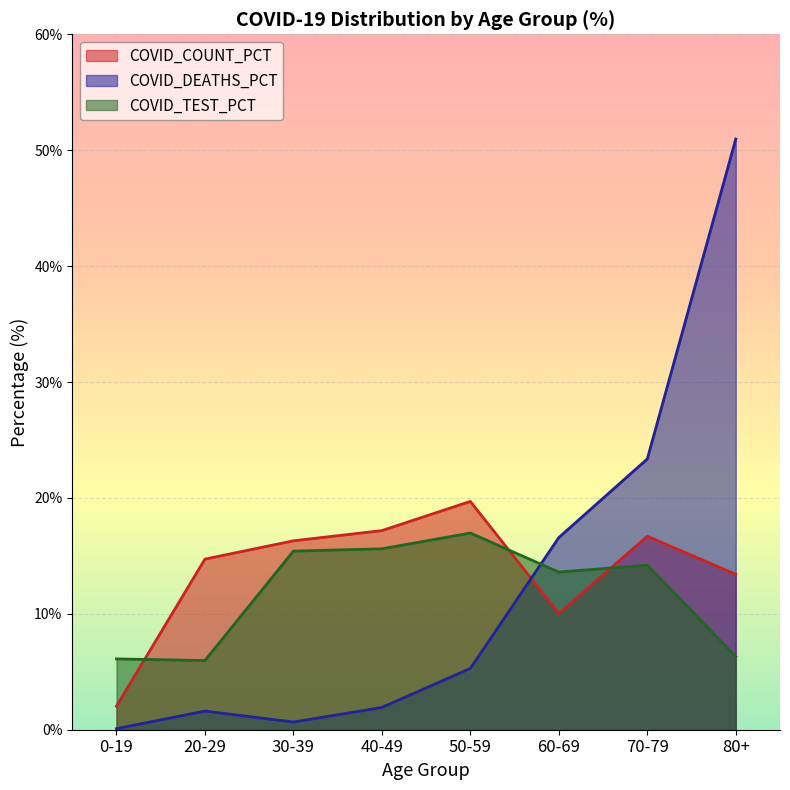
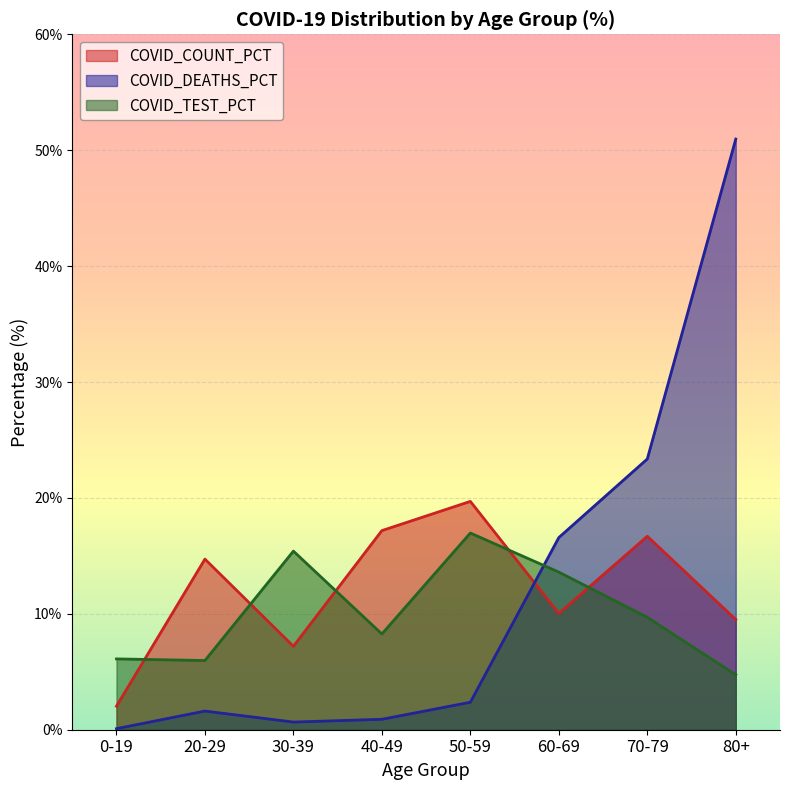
COVID_COUNT_PCT, 30-39: 16.3% -> 7.2%
COVID_DEATHS_PCT, 40-49: 1.9% -> 0.9%
COVID_TEST_PCT, 40-49: 15.6% -> 8.3%
COVID_DEATHS_PCT, 50-59: 5.3% -> 2.4%
COVID_TEST_PCT, 70-79: 14.2% -> 9.7%
COVID_COUNT_PCT, 80+: 13.4% -> 9.5%
COVID_TEST_PCT, 80+: 6.3% -> 4.7%
